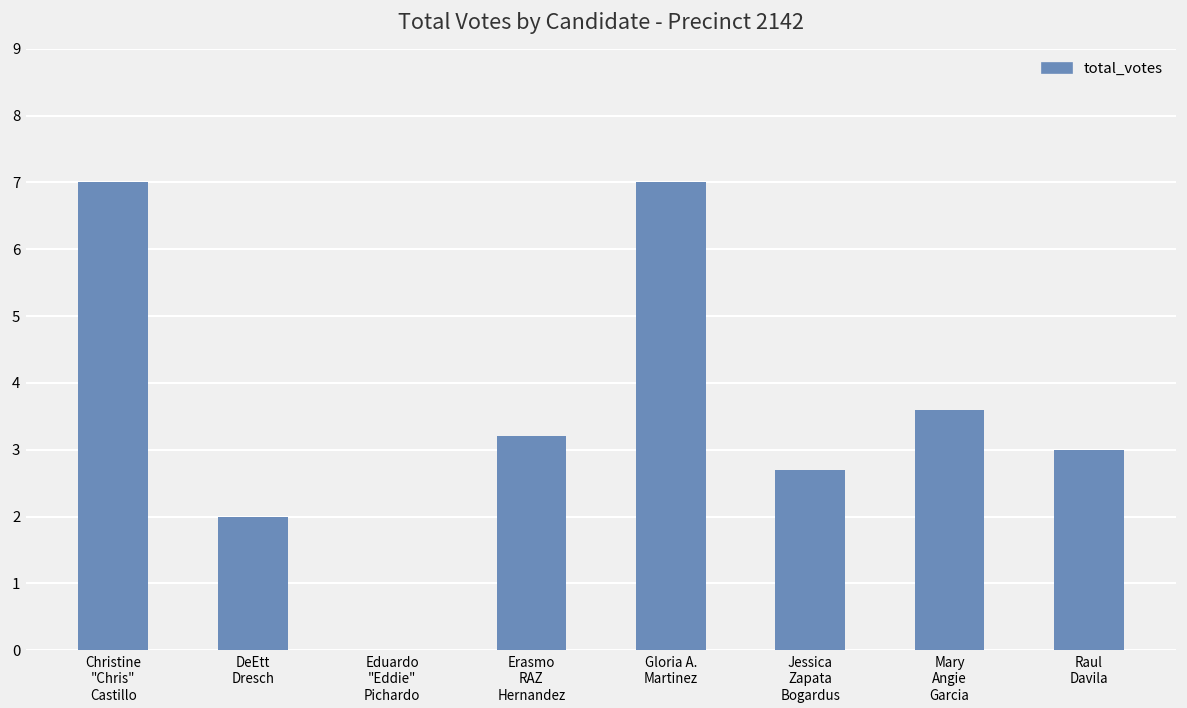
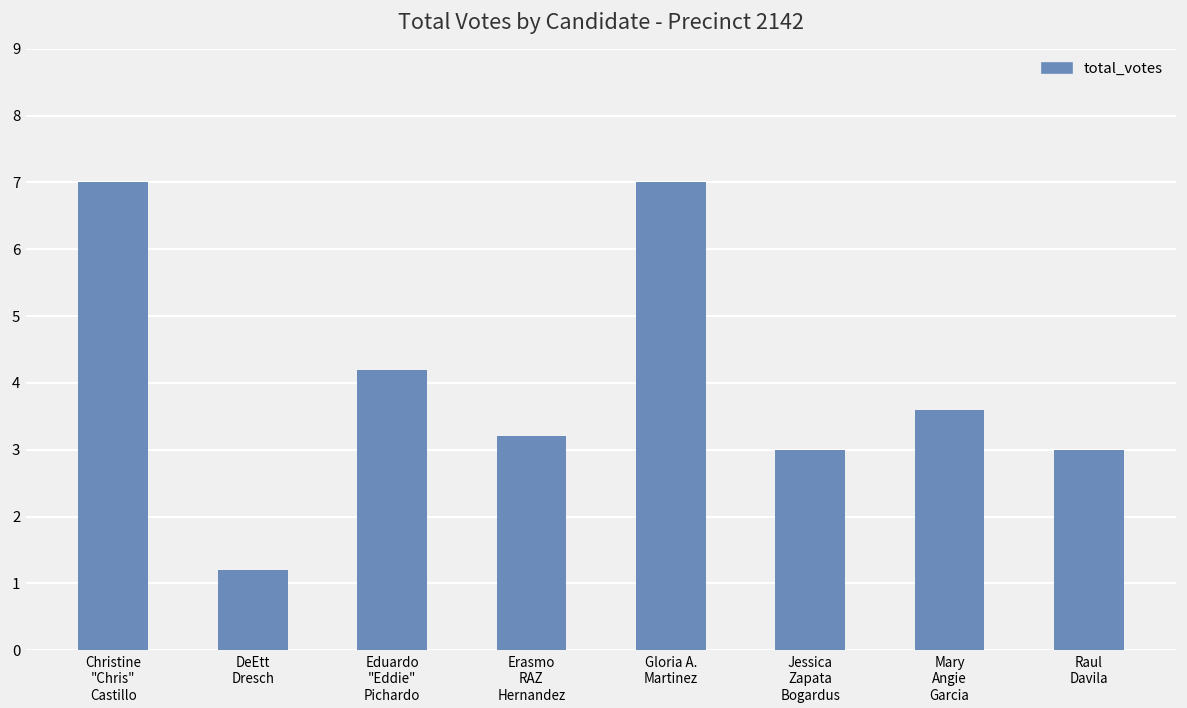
DeEtt Dresch: 2.0 -> 1.2
Eduardo "Eddie" Pichardo: 0.0 -> 4.2
Jessica Zapata Bogardus: 2.7 -> 3.0
